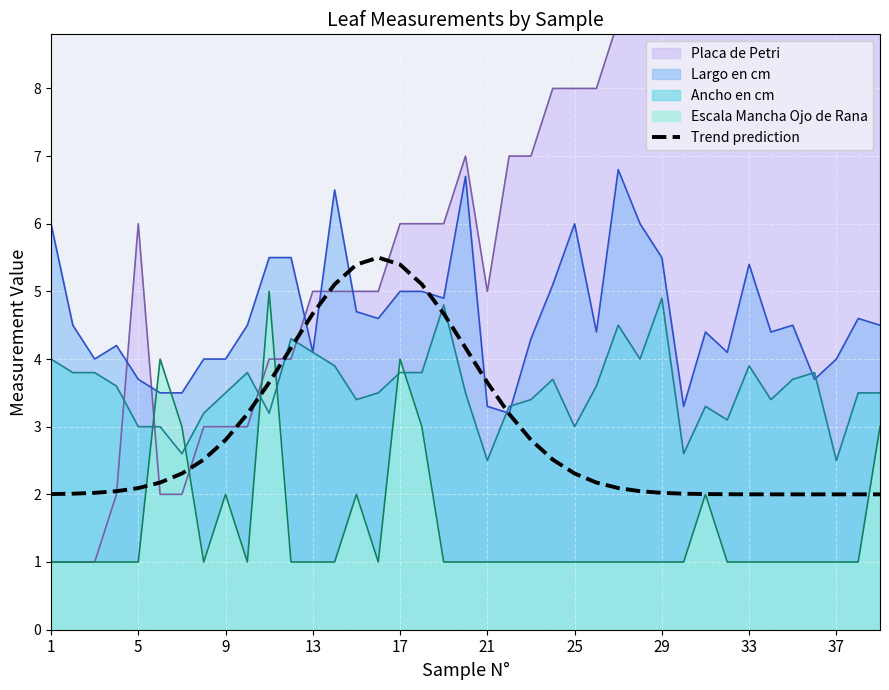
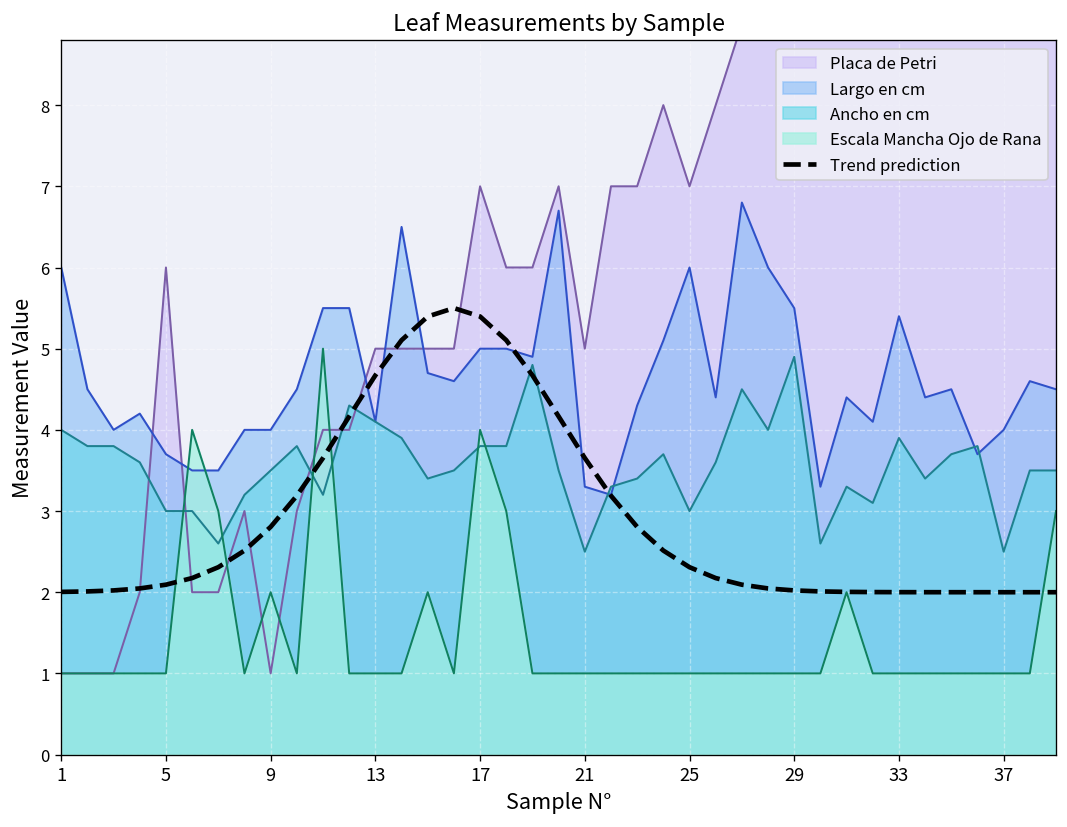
Placa de Petri, 9: 3 -> 1
Placa de Petri, 17: 6 -> 7
Placa de Petri, 25: 8 -> 7
